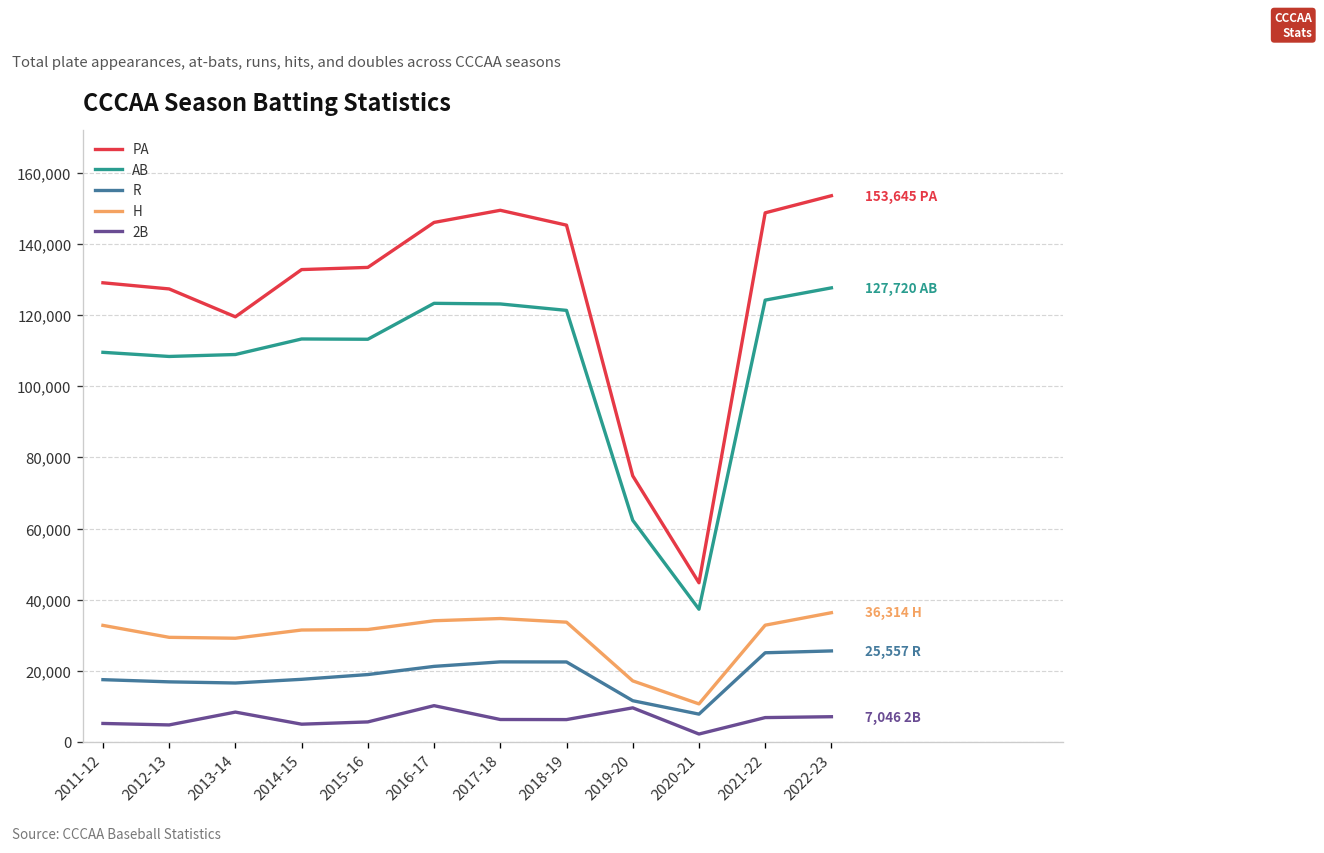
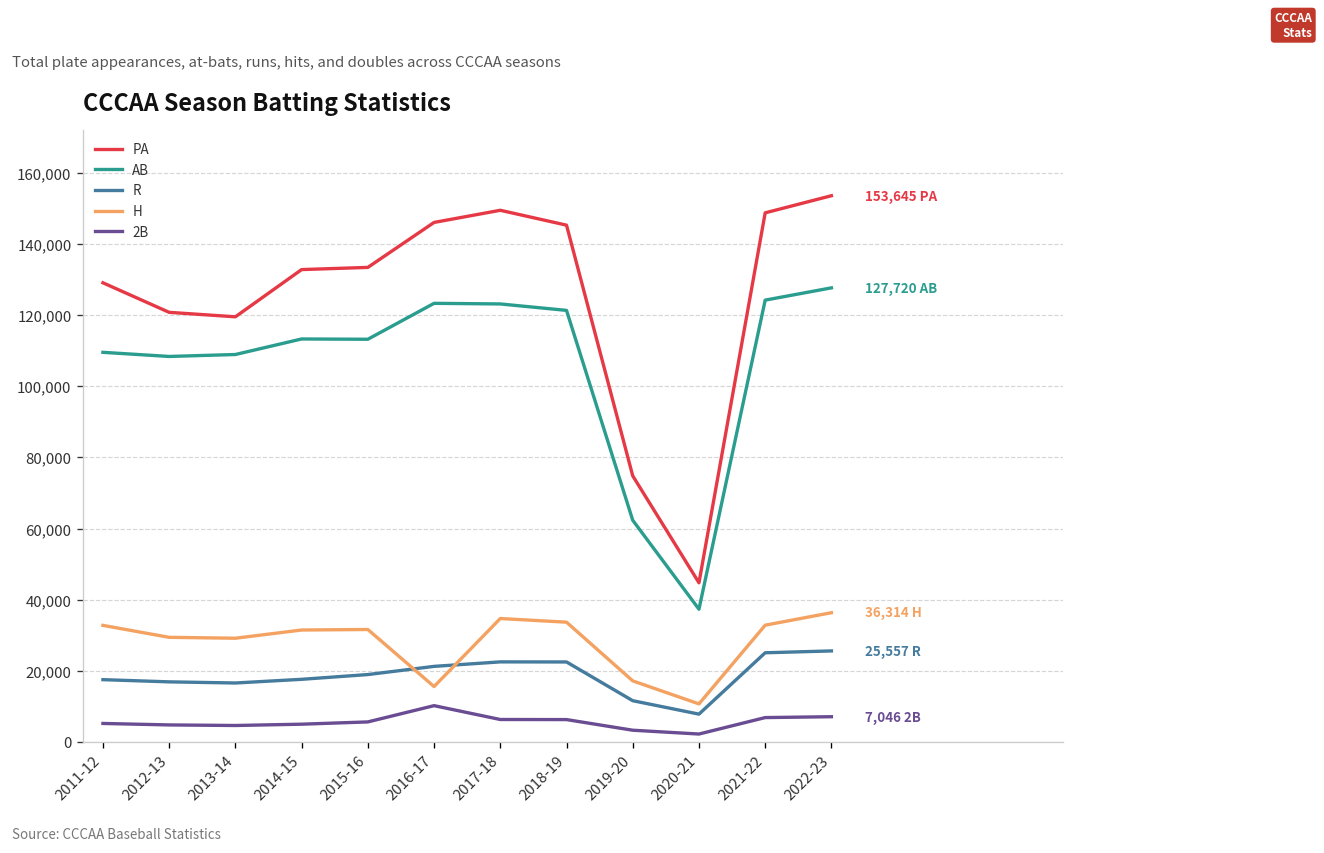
PA, 2012-13: 127,000 -> 121,000
2B, 2013-14: 8,000 -> 5,000
H, 2016-17: 34,000 -> 16,000
2B, 2019-20: 10,000 -> 3,000
